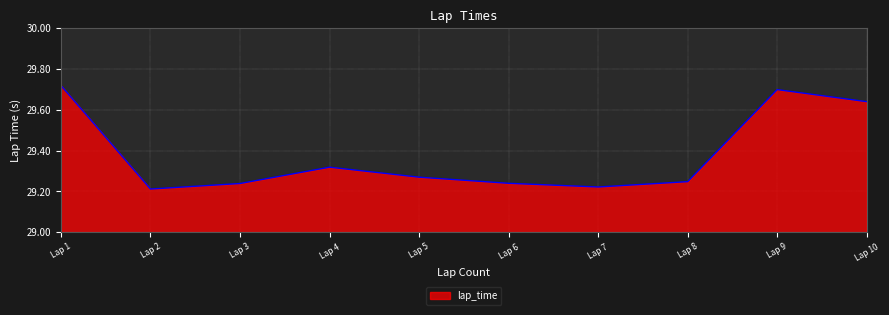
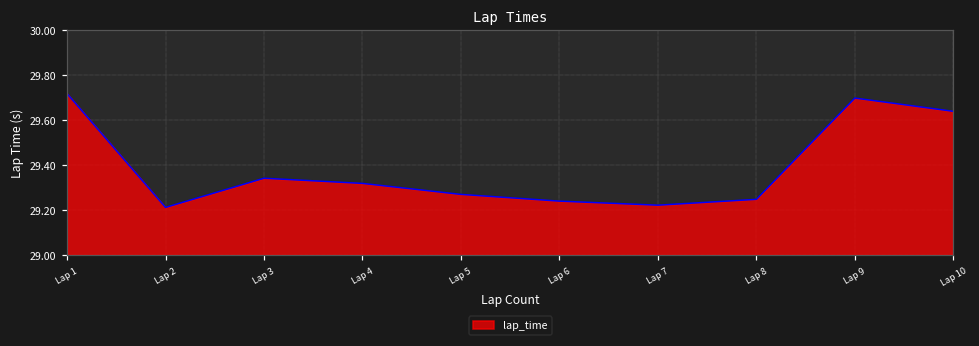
Lap 3: 29.24 -> 29.34
